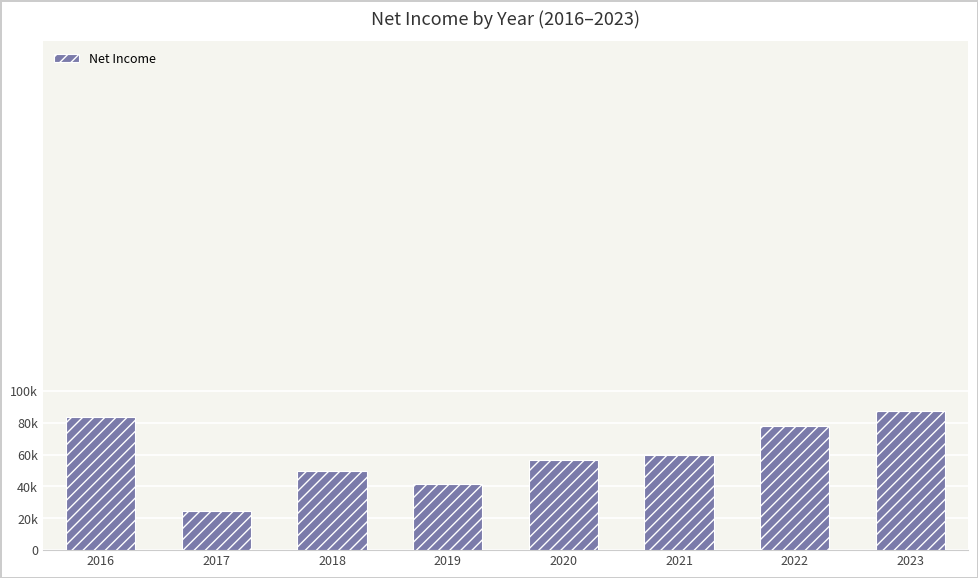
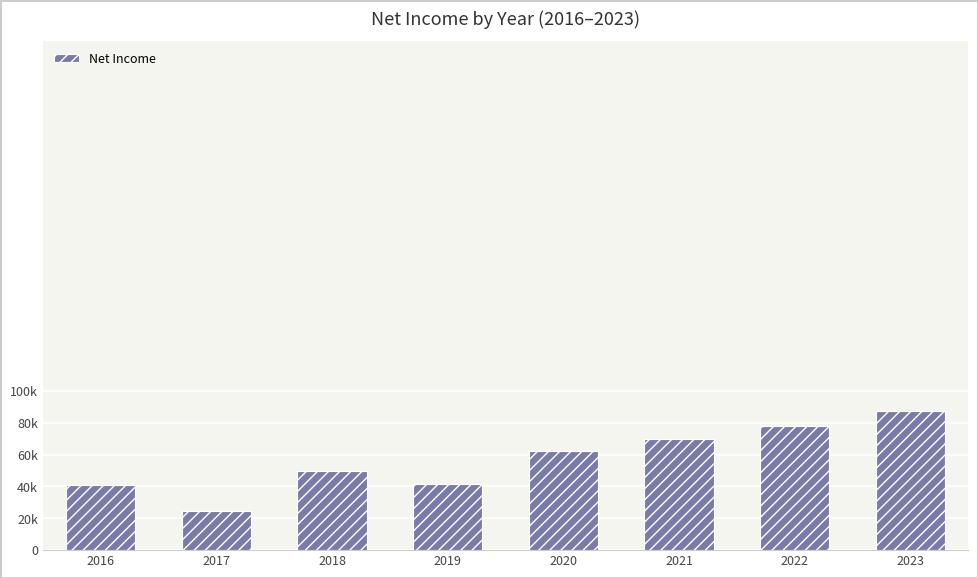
2016: 83000 -> 41000
2020: 57000 -> 62000
2021: 60000 -> 70000
